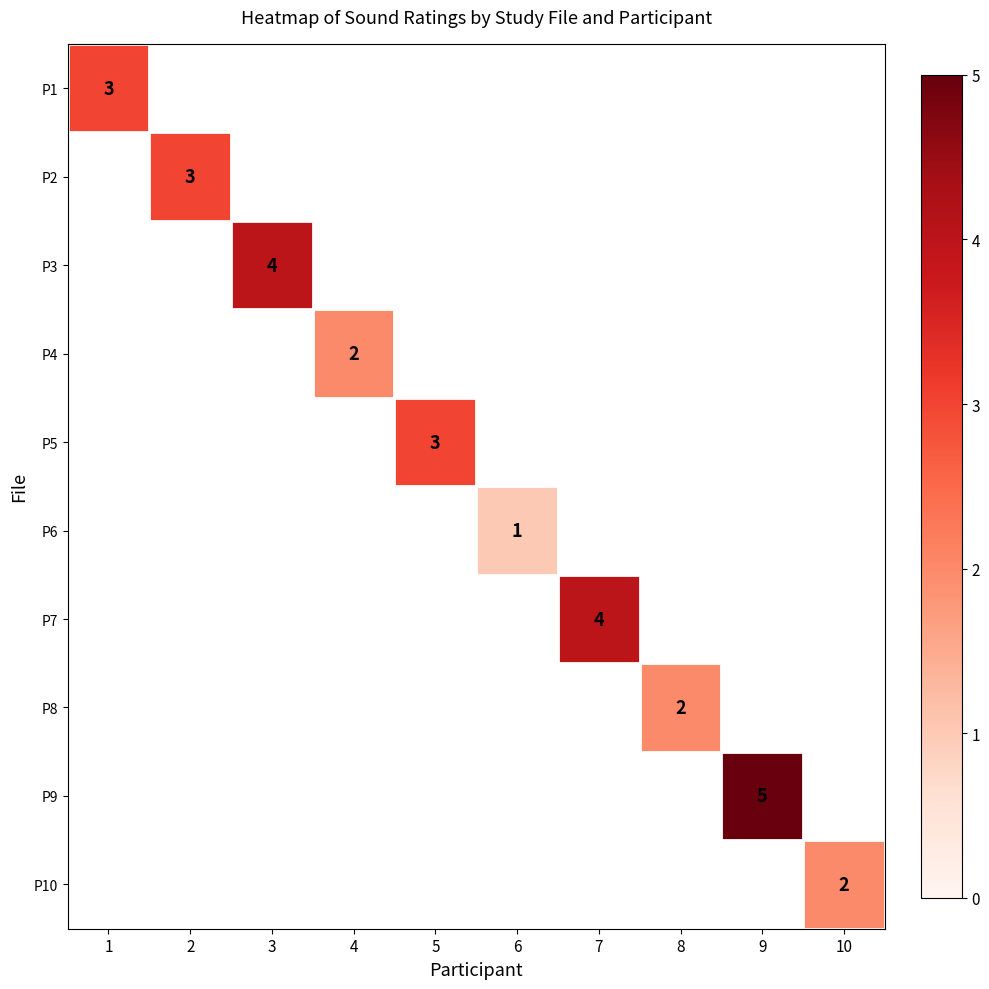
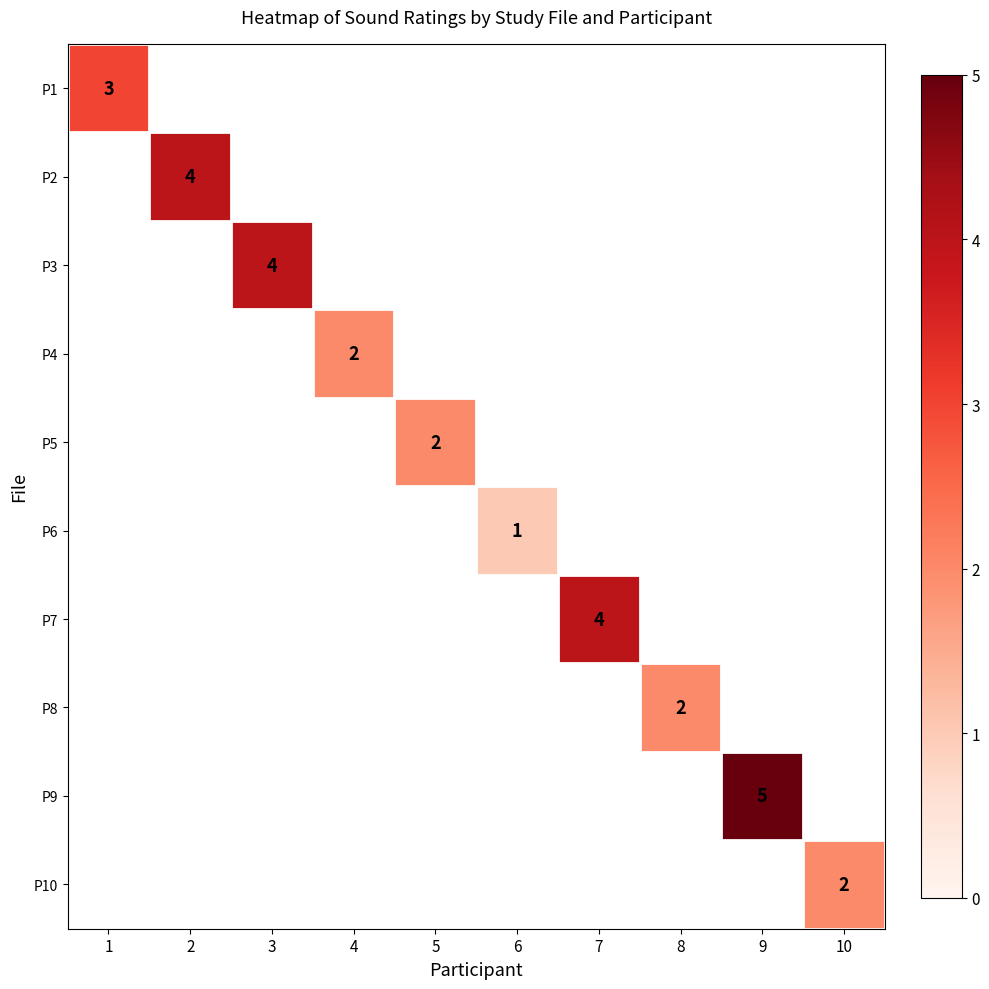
P2, 2: 3 -> 4
P5, 5: 3 -> 2
